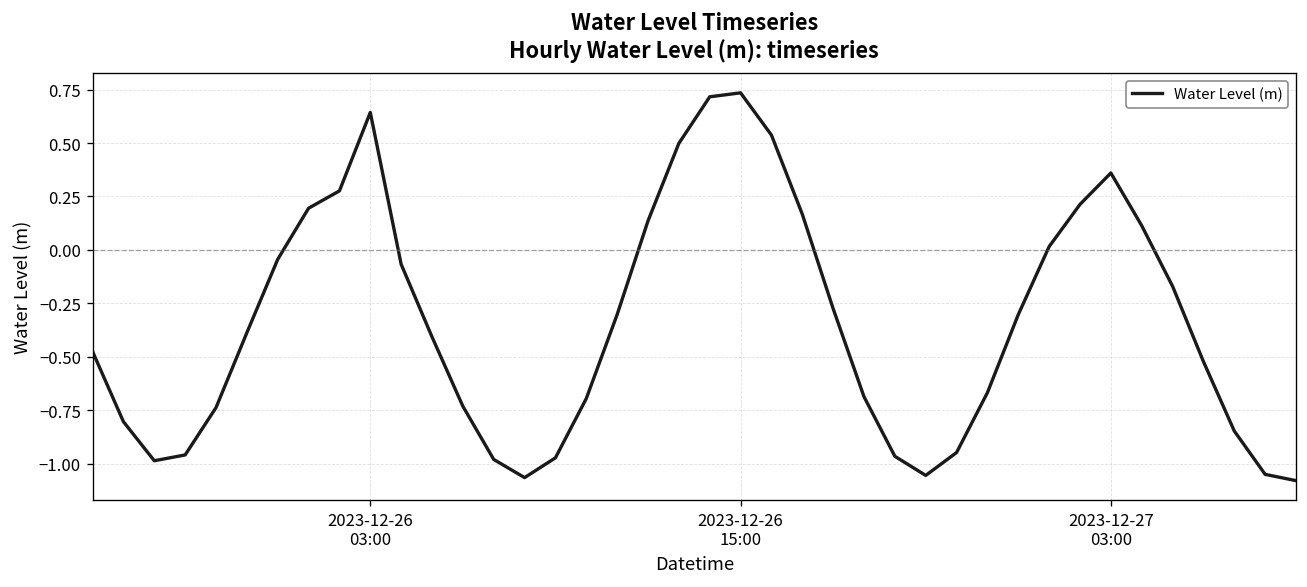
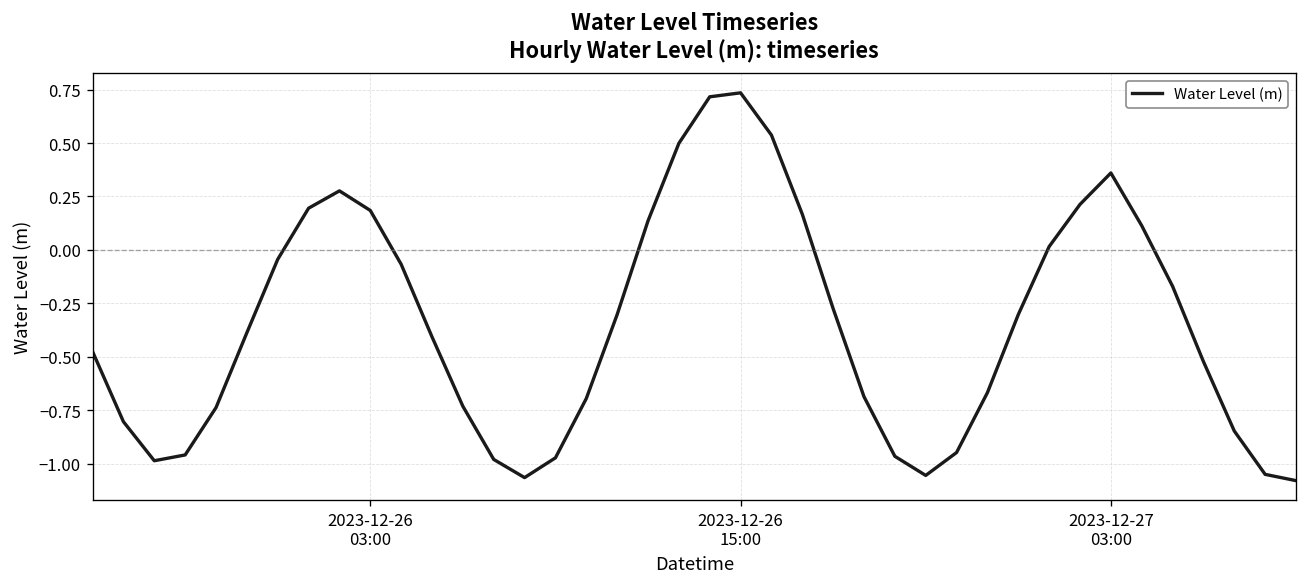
2023-12-26 03:00: 0.64 -> 0.18
